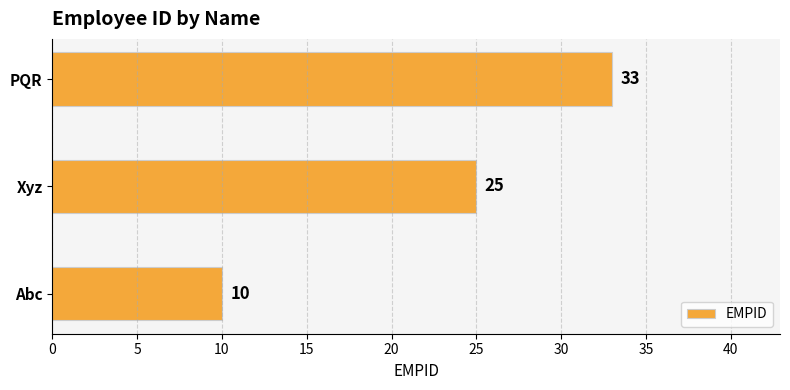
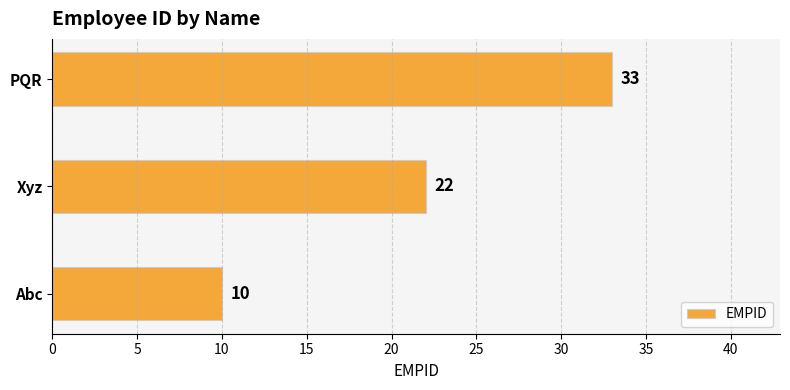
Xyz: 25 -> 22
